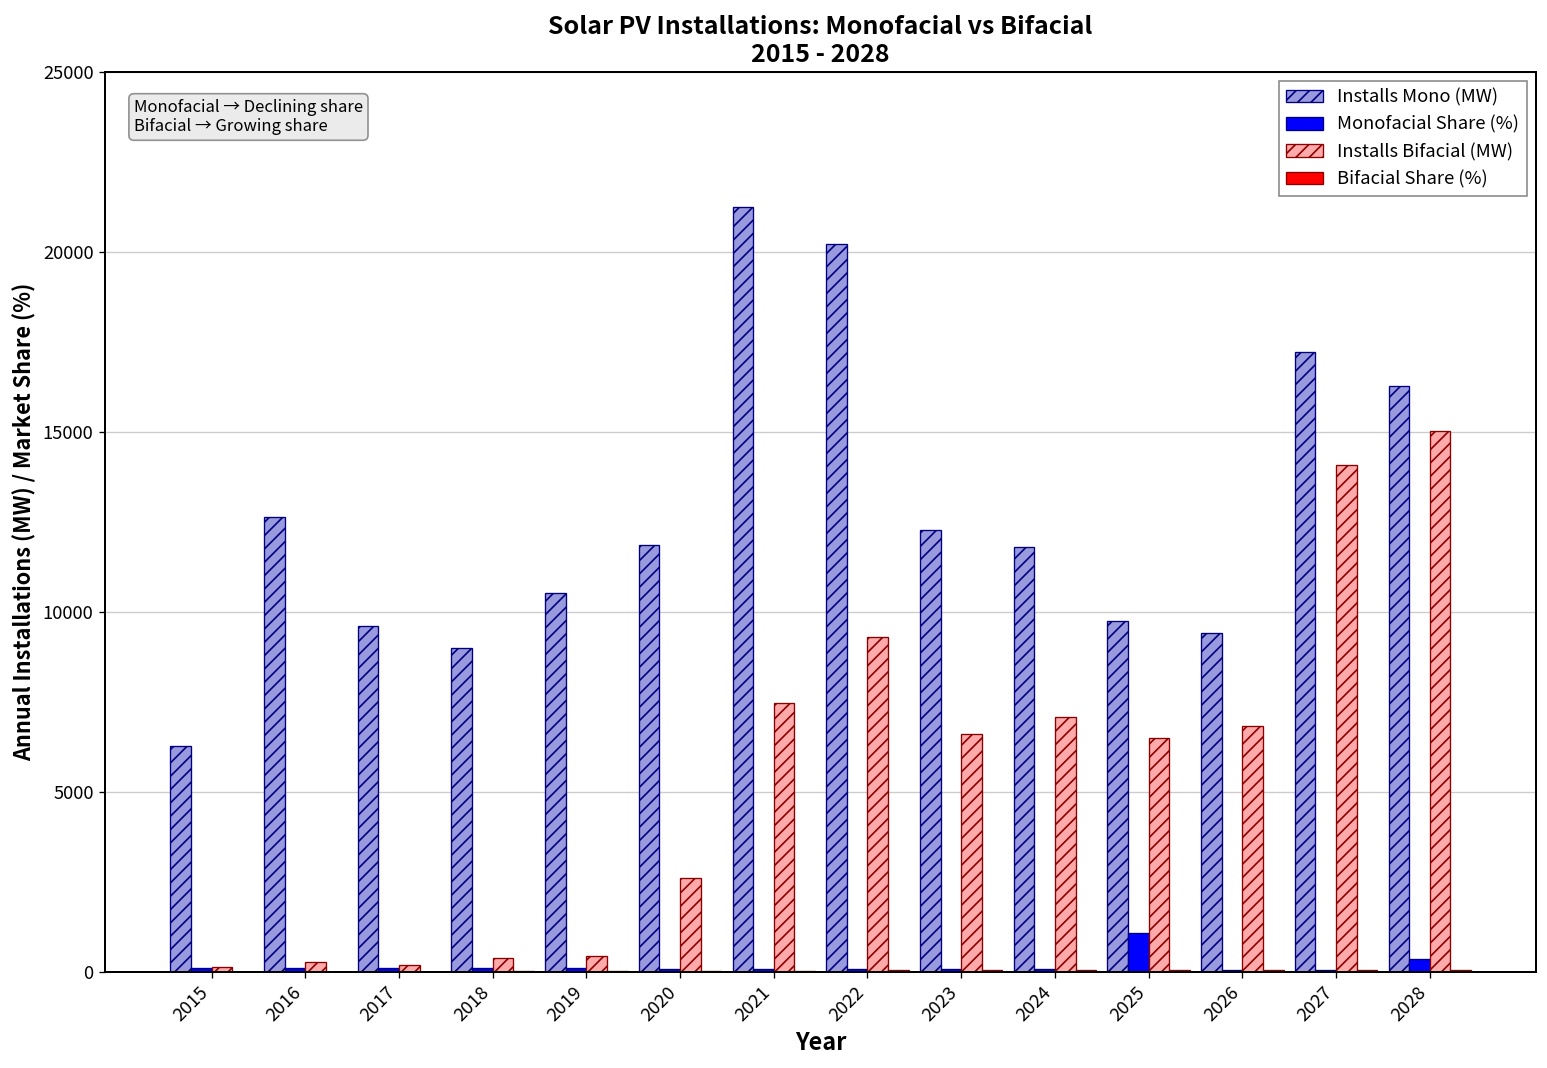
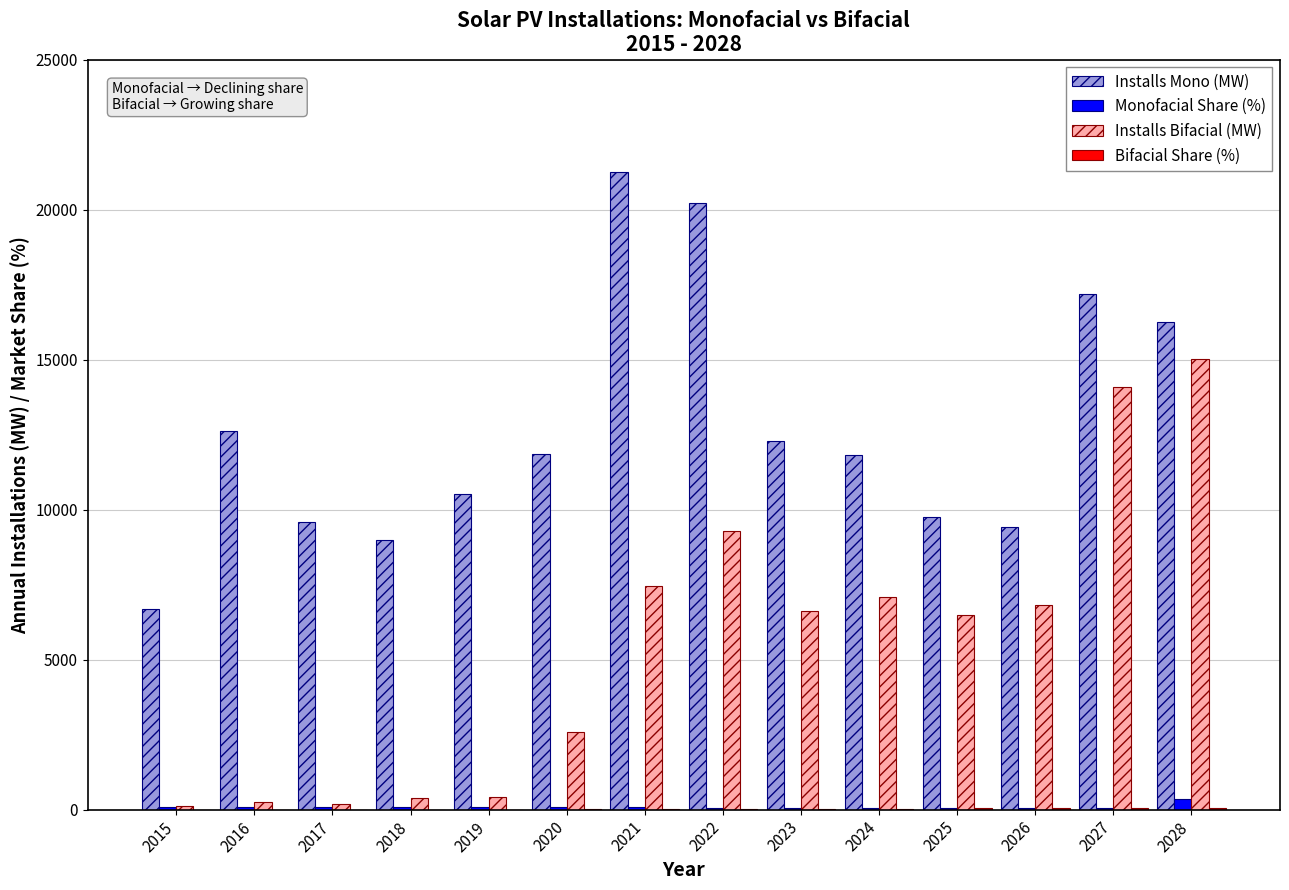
Installs Mono (MW), 2015: 6300 -> 6700
Monofacial Share (%), 2025: 1100 -> 100
